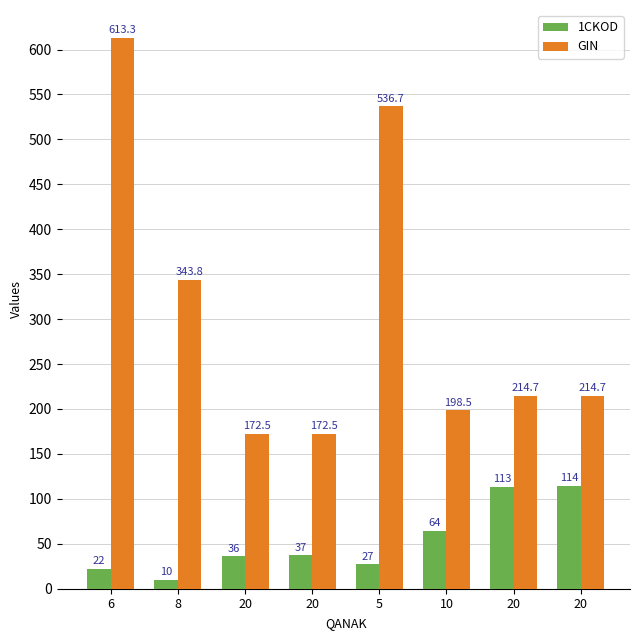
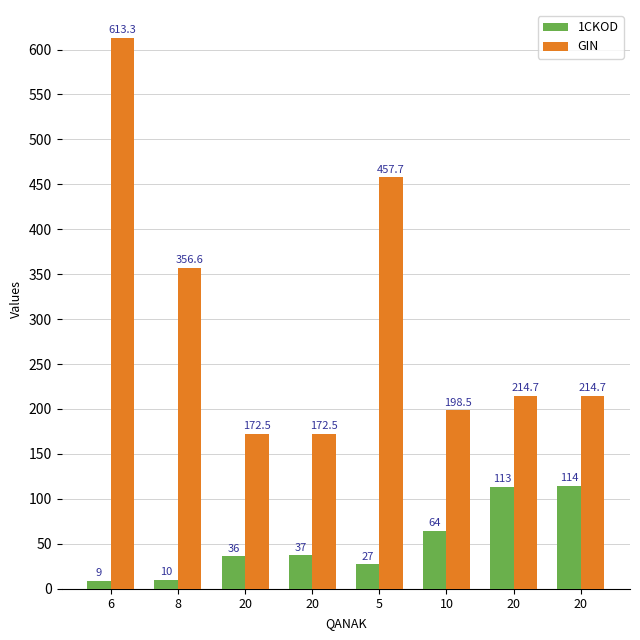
1CKOD, 6: 22 -> 9
GIN, 8: 343.8 -> 356.6
GIN, 5: 536.7 -> 457.7
